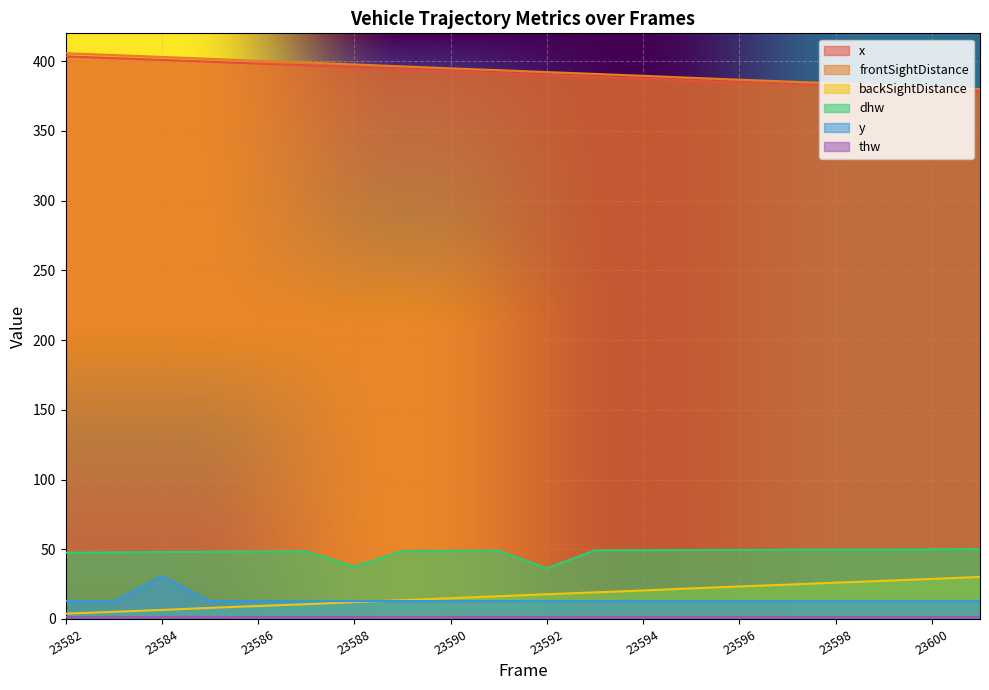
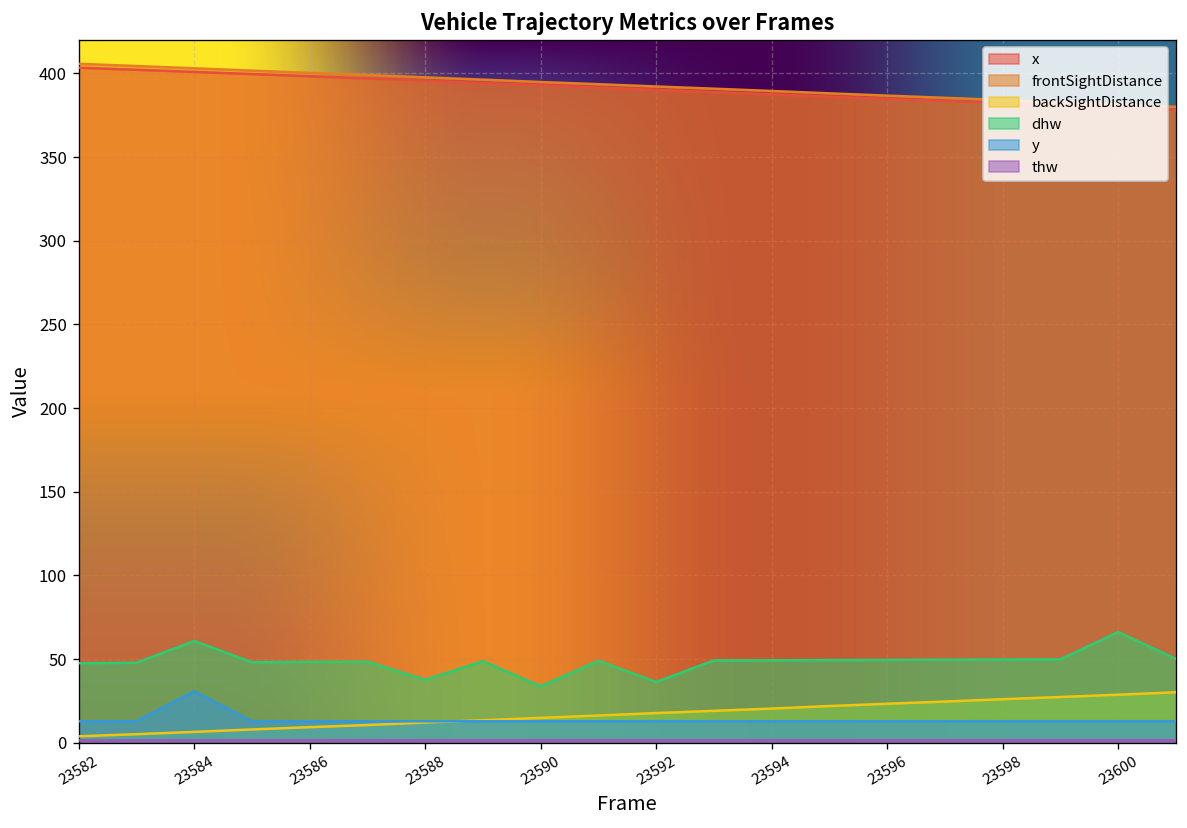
dhw, 23584: 48 -> 61
dhw, 23590: 49 -> 34
dhw, 23600: 50 -> 66
